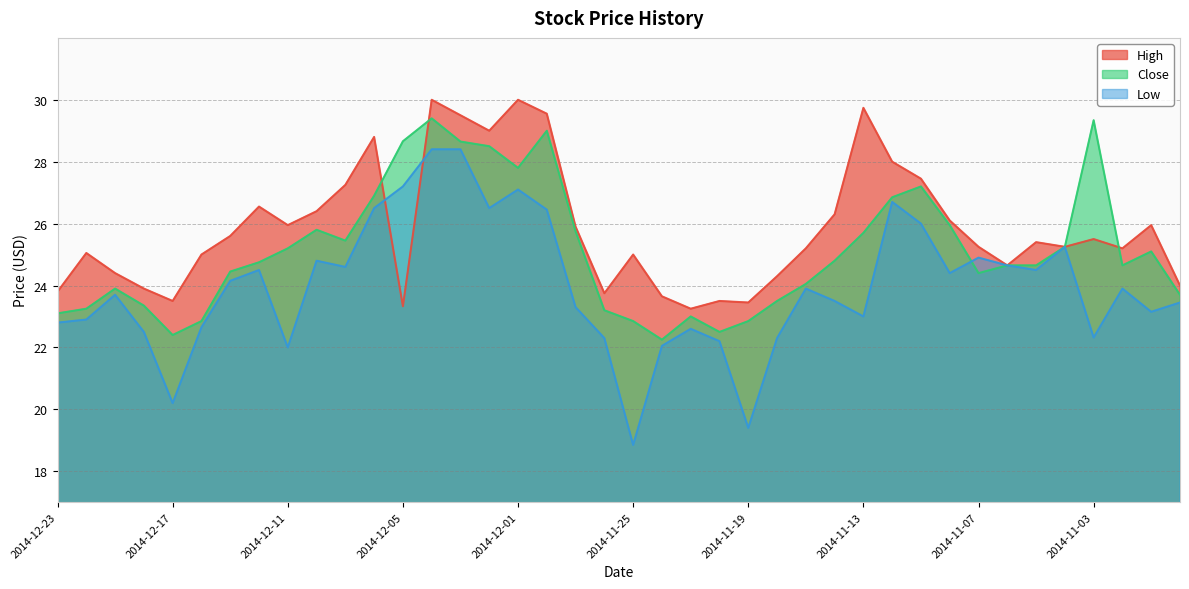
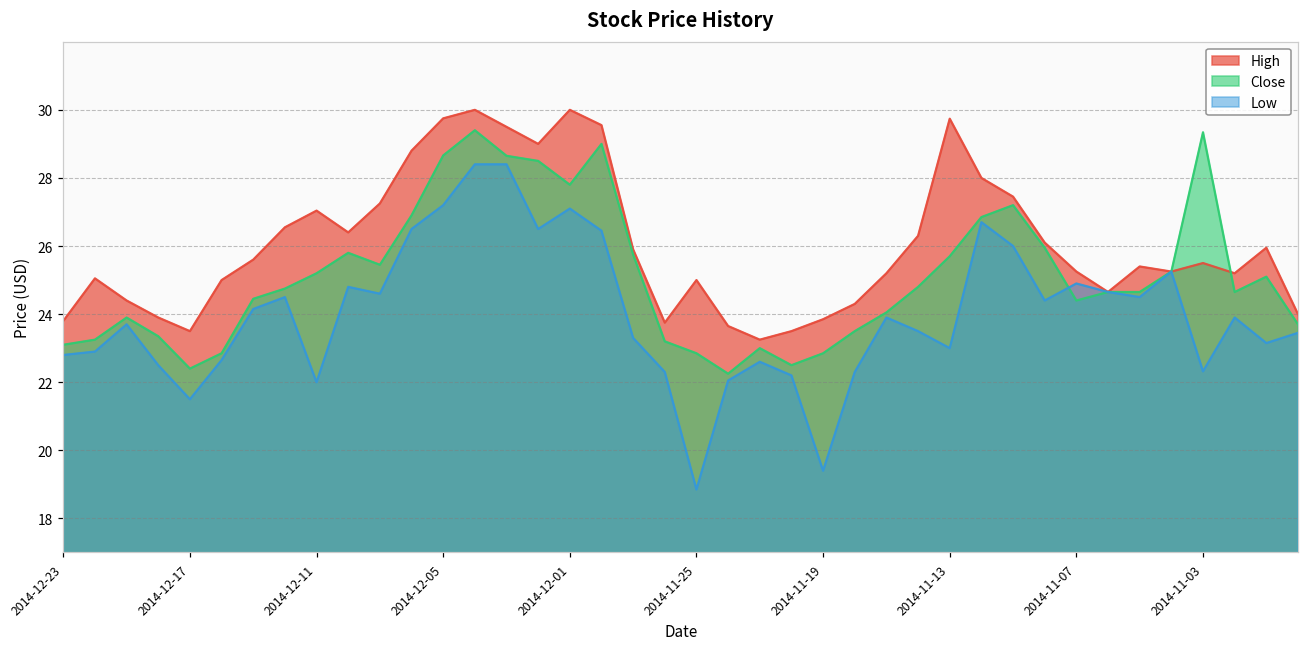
Low, 2014-12-17: 20.2 -> 21.5
High, 2014-12-11: 26.0 -> 27.0
High, 2014-12-05: 23.3 -> 29.8
High, 2014-11-19: 23.5 -> 23.9
